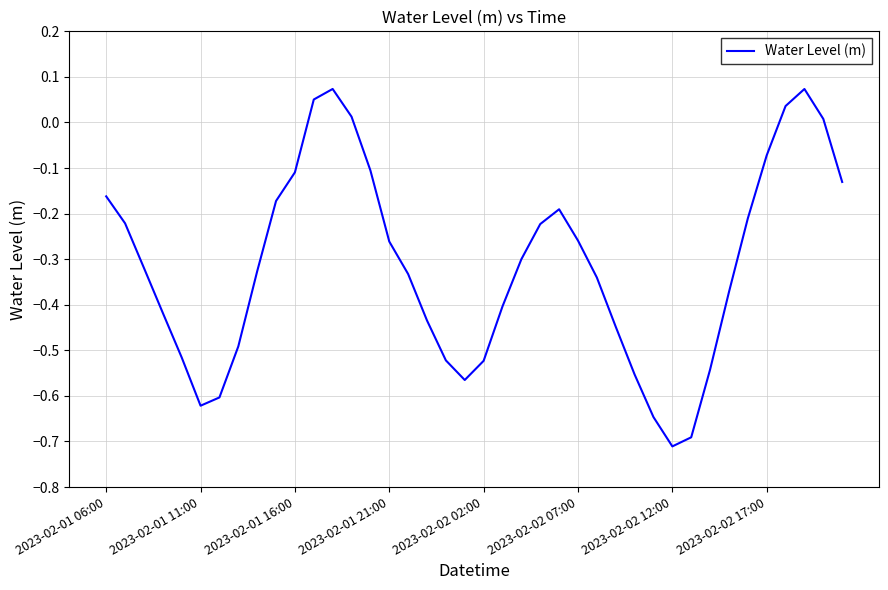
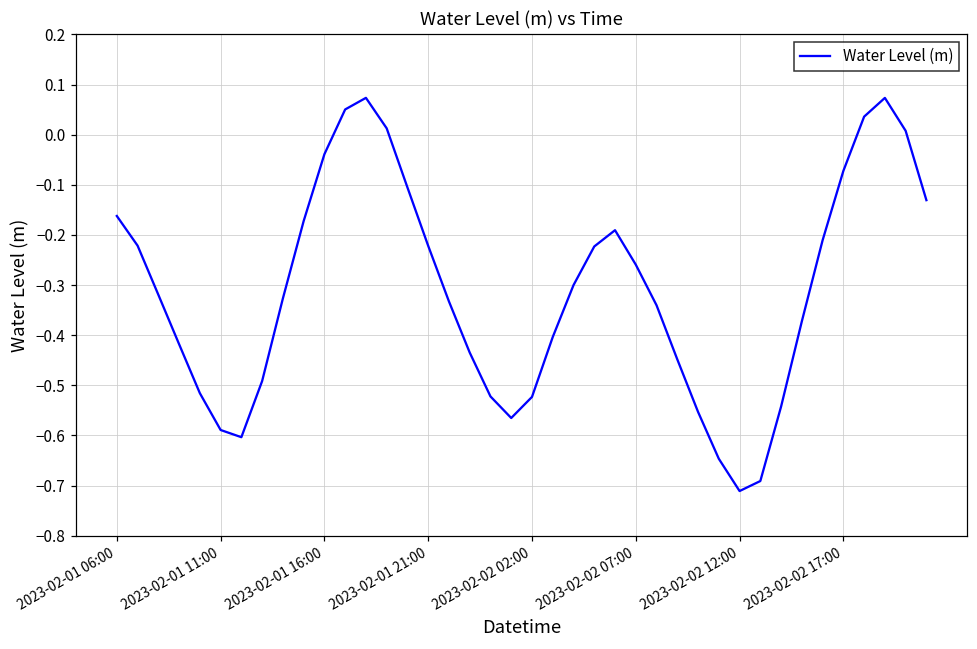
2023-02-01 11:00: -0.62 -> -0.59
2023-02-01 16:00: -0.11 -> -0.04
2023-02-01 21:00: -0.26 -> -0.22
